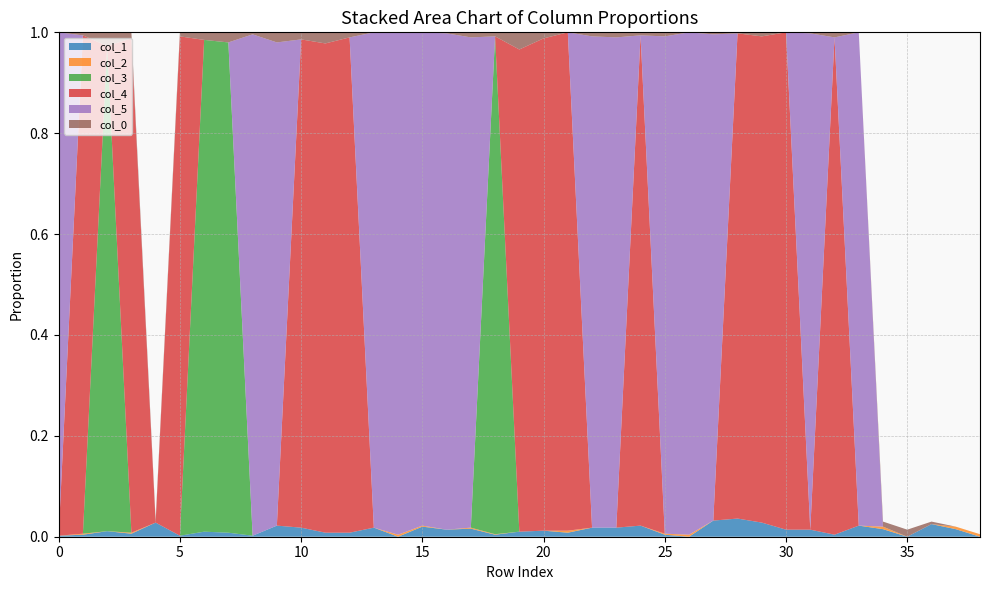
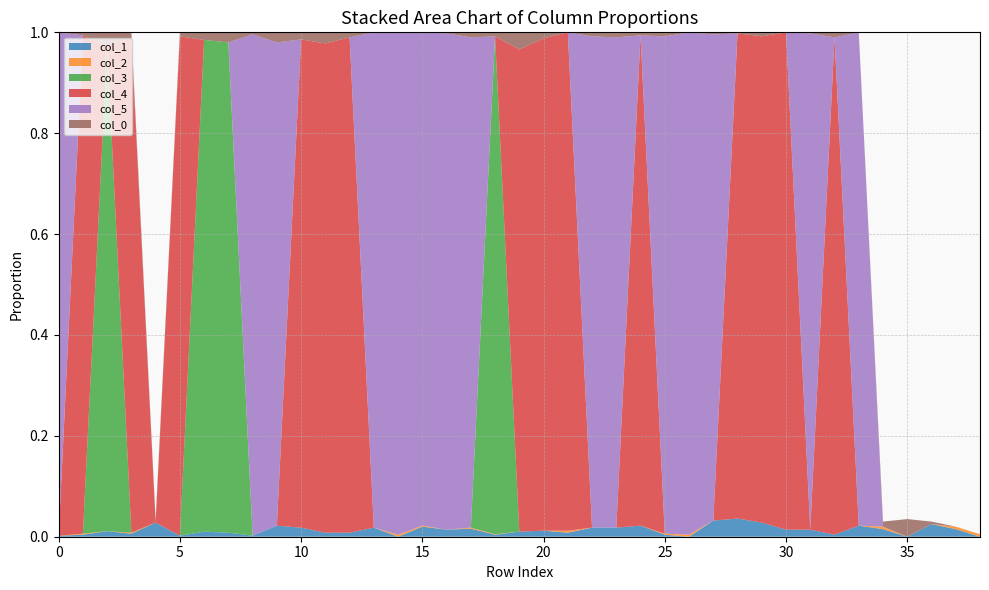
col_0, 35: 0.01 -> 0.04
